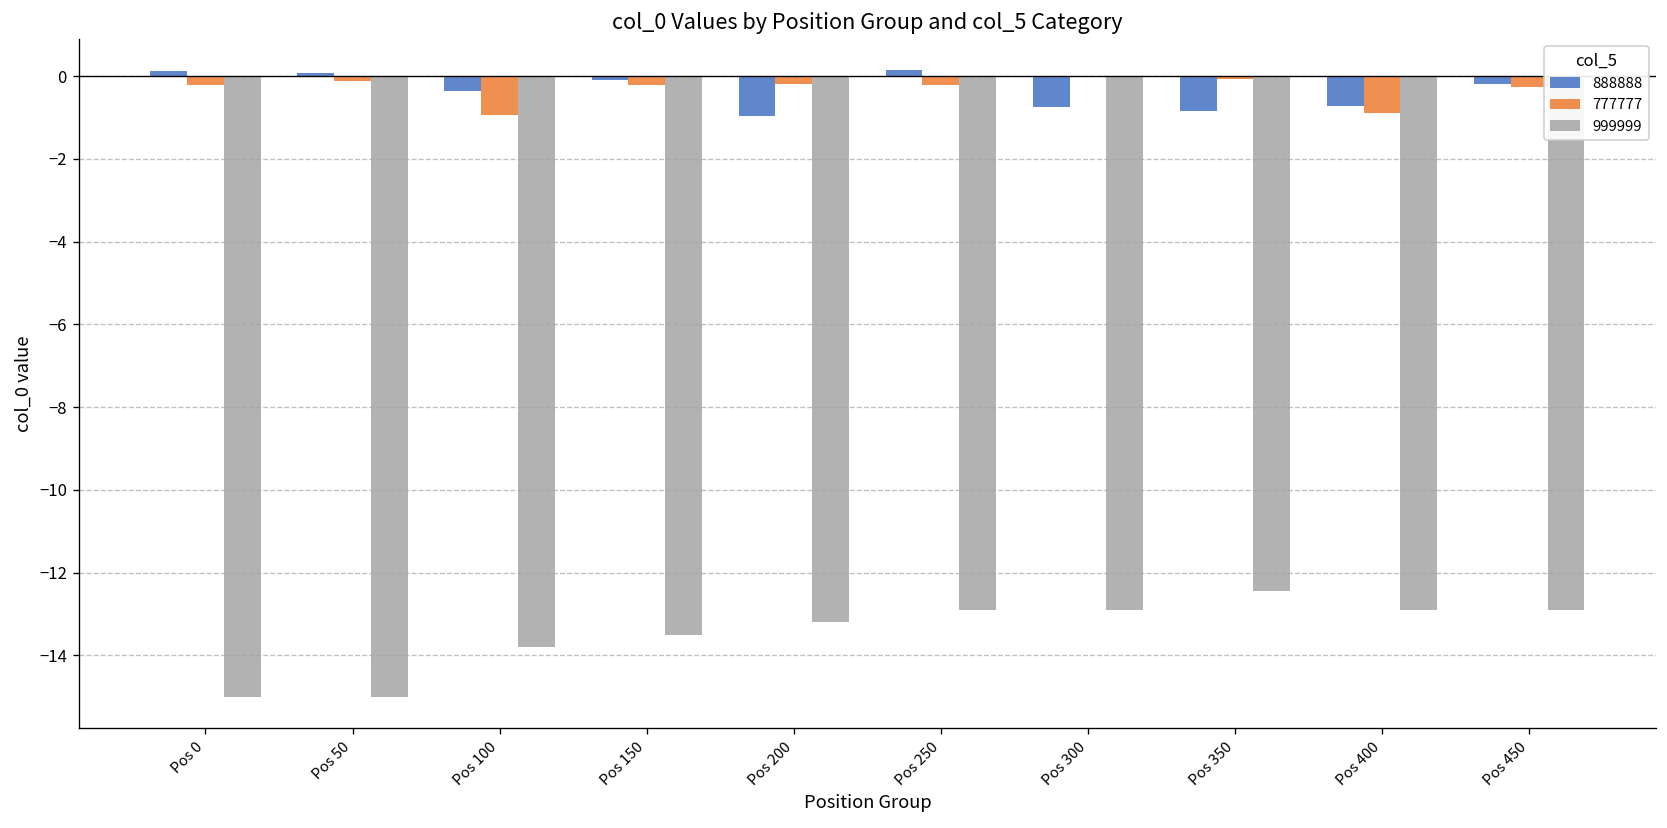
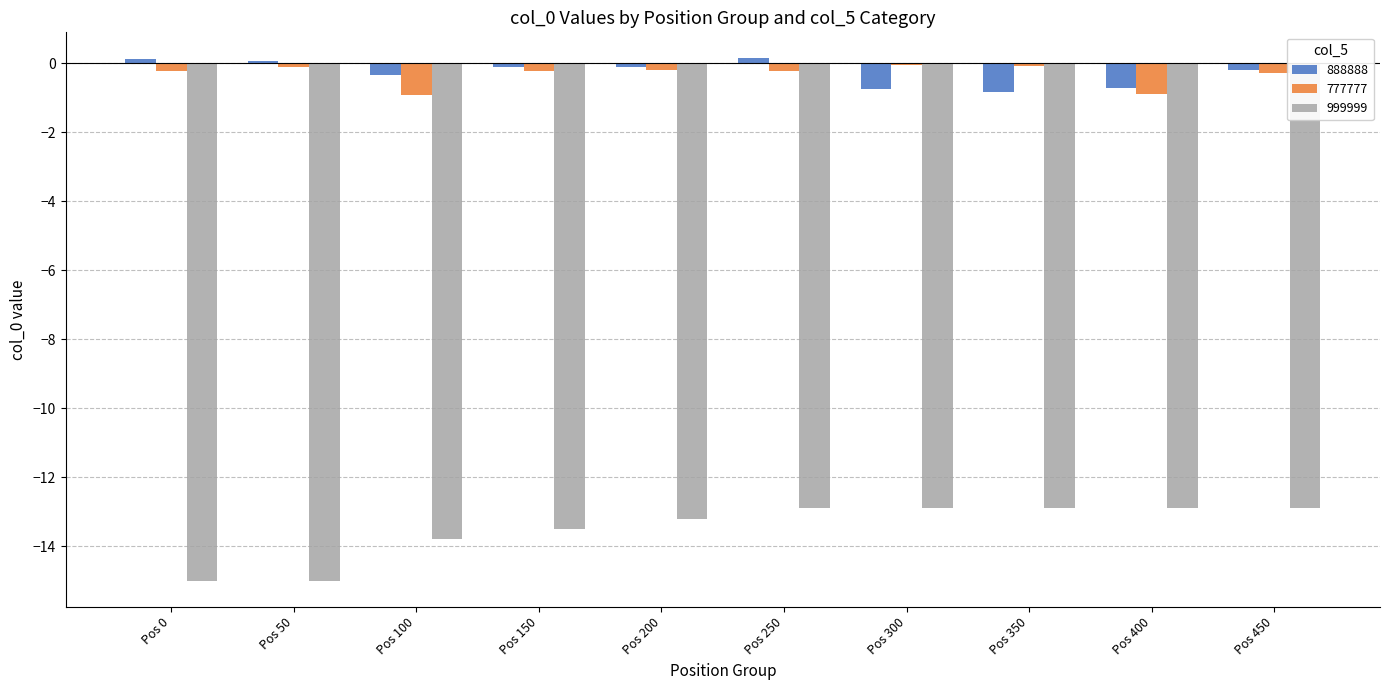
888888, Pos 200: -1.0 -> -0.1
999999, Pos 350: -12.4 -> -12.9
